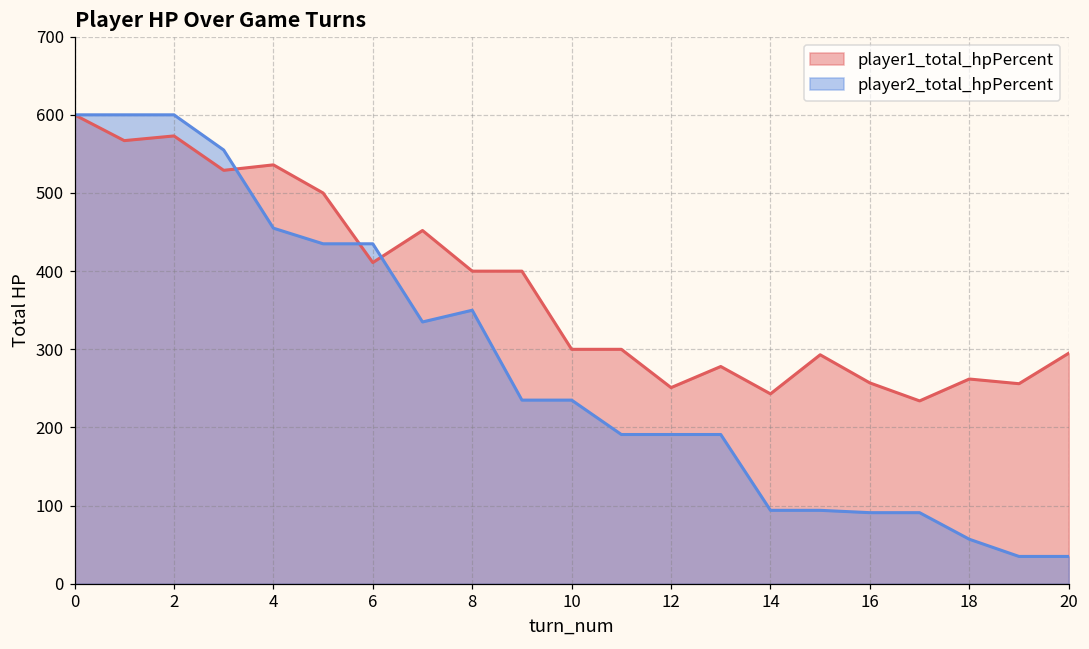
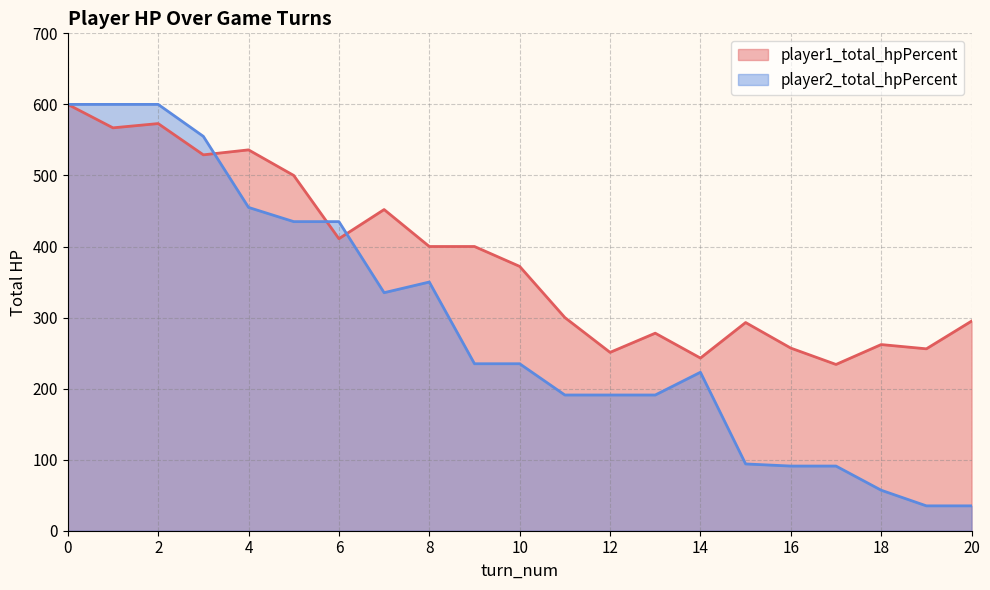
player1_total_hpPercent, 10: 300 -> 370
player2_total_hpPercent, 14: 90 -> 220
